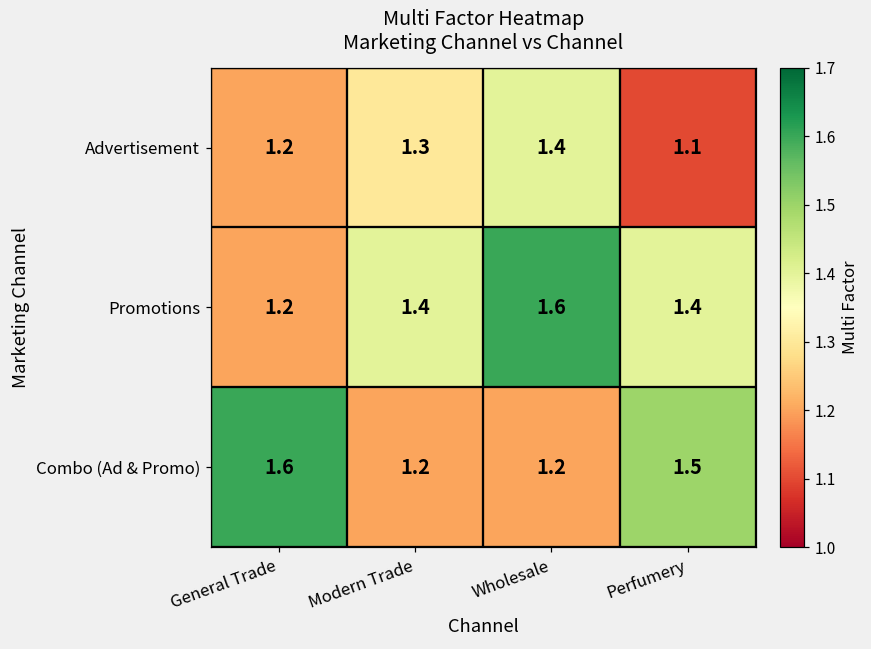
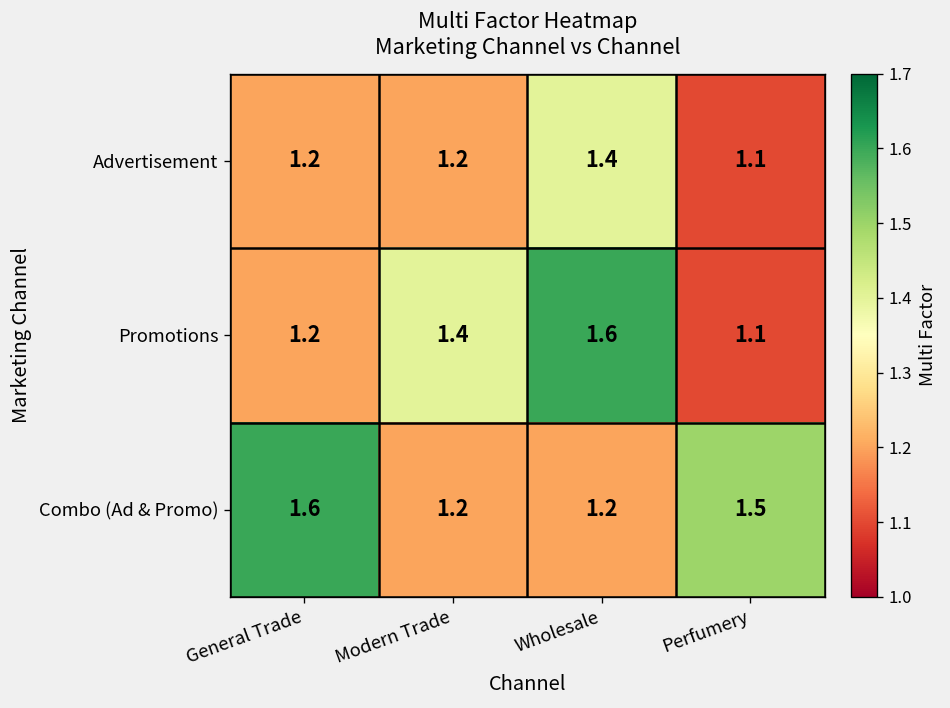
Advertisement, Modern Trade: 1.3 -> 1.2
Promotions, Perfumery: 1.4 -> 1.1
